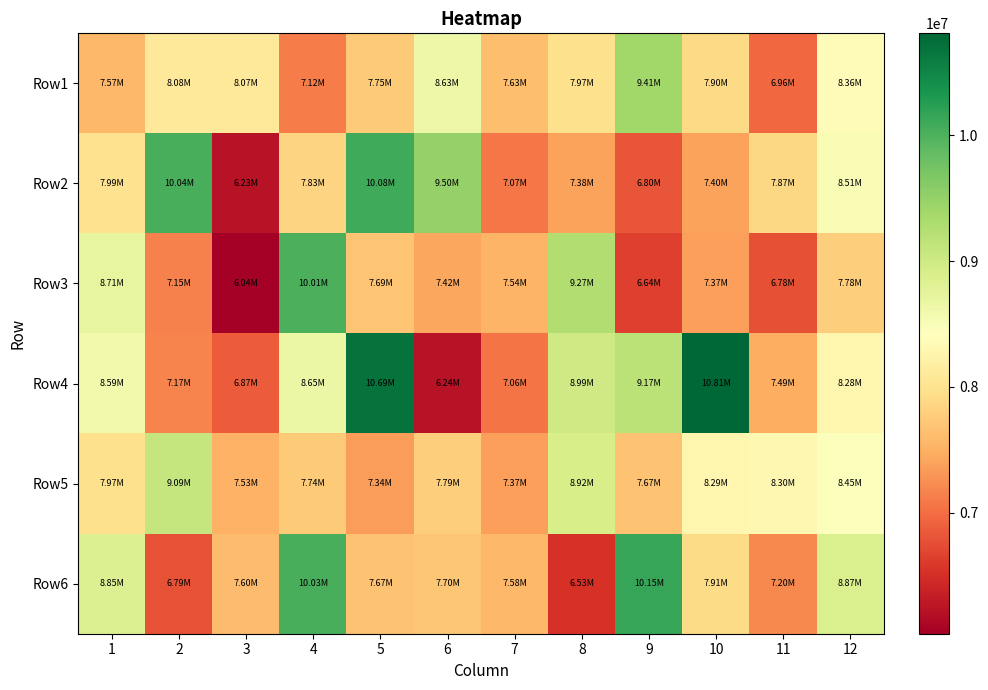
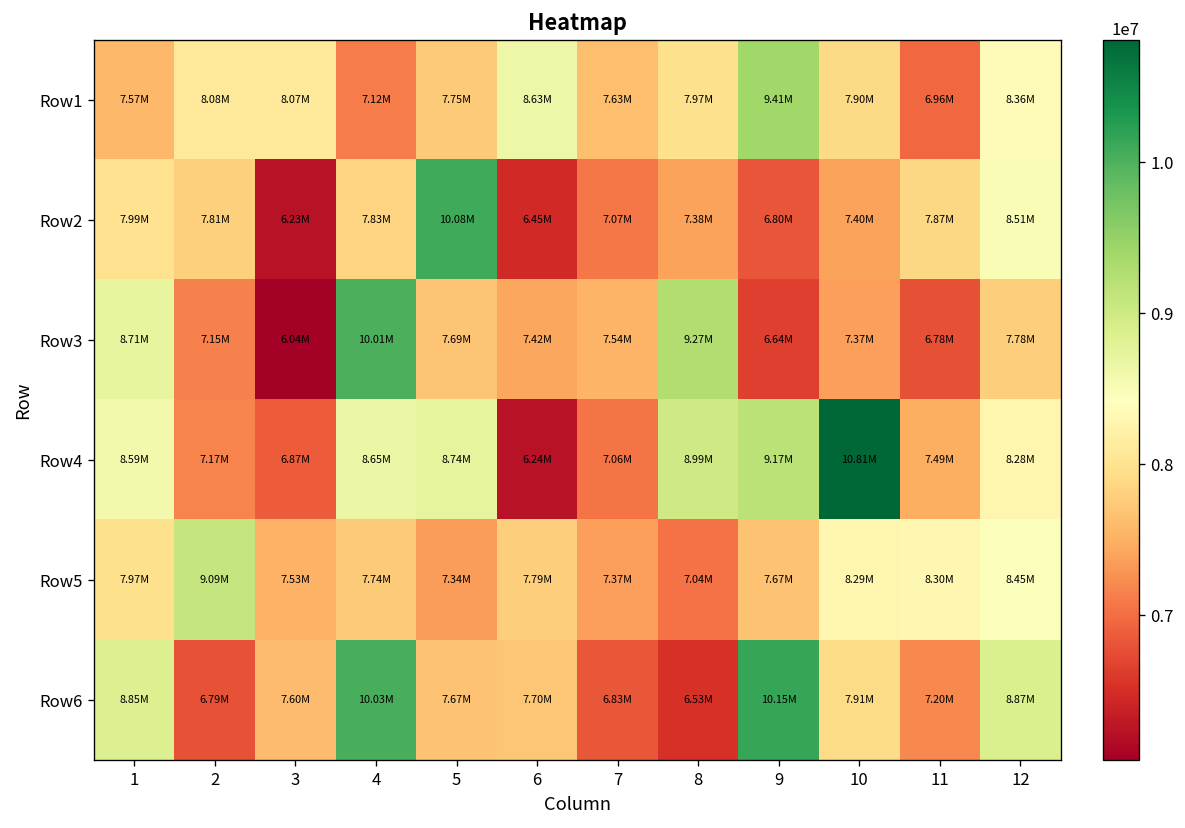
Row2, 2: 10.04M -> 7.81M
Row2, 6: 9.50M -> 6.45M
Row4, 5: 10.69M -> 8.74M
Row5, 8: 8.92M -> 7.04M
Row6, 7: 7.58M -> 6.83M
